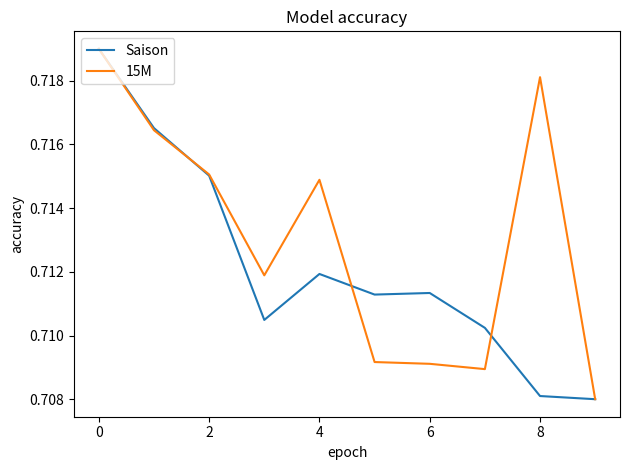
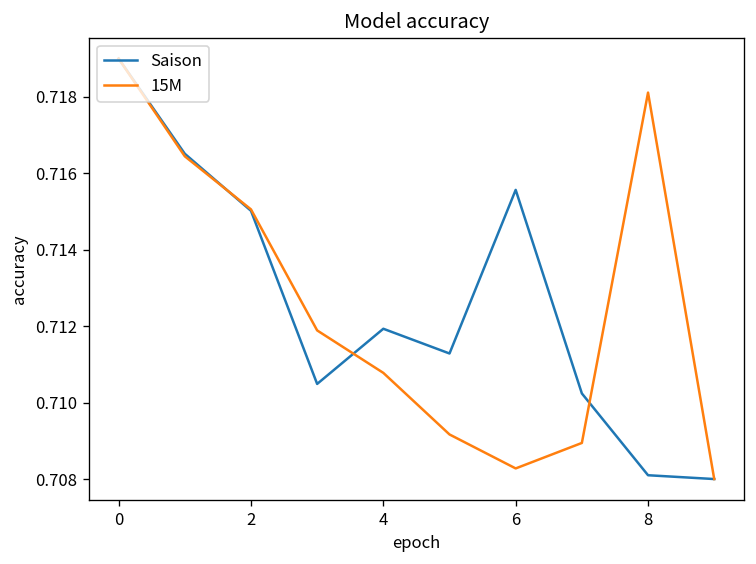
15M, 4: 0.7149 -> 0.7108
Saison, 6: 0.7113 -> 0.7156
15M, 6: 0.7091 -> 0.7083
